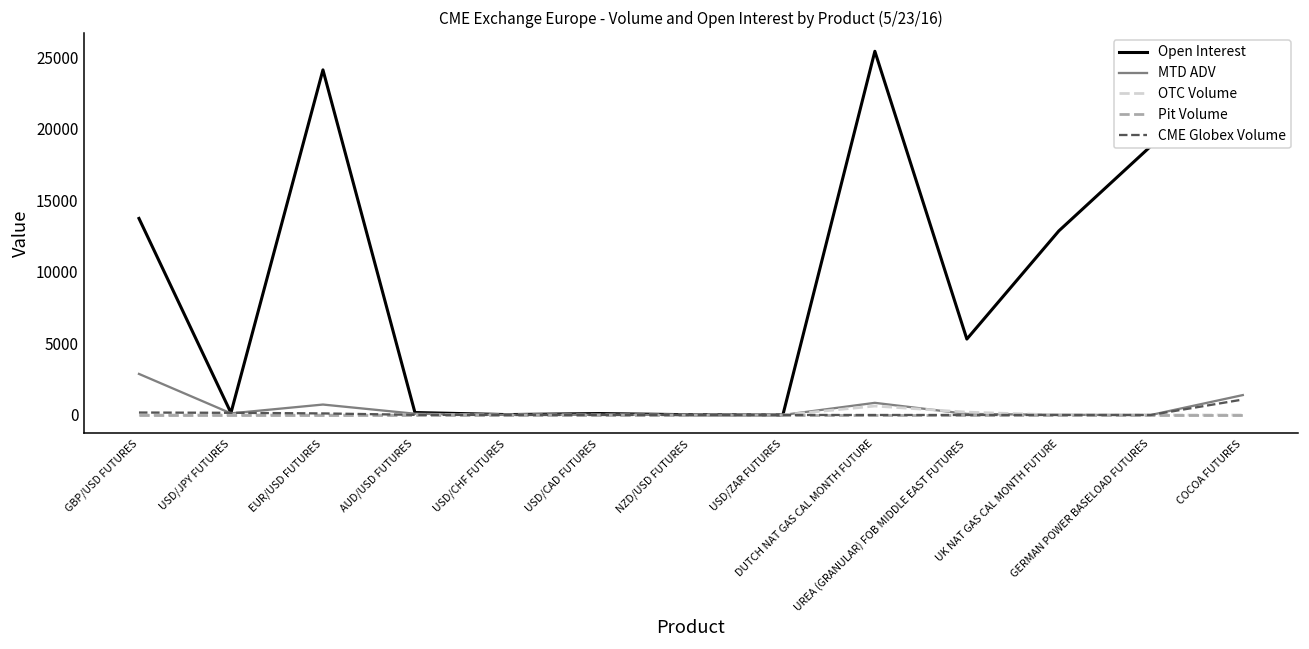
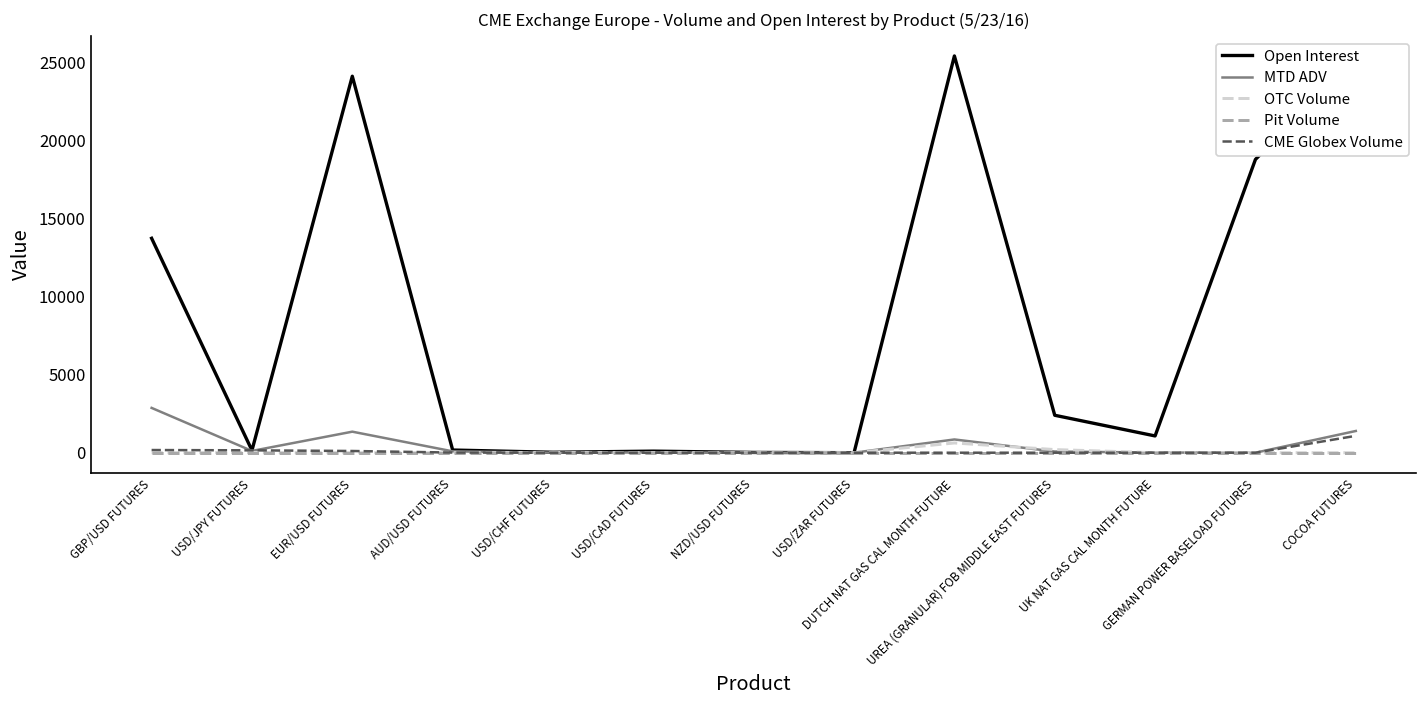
MTD ADV, EUR/USD FUTURES: 700 -> 1300
Open Interest, UREA (GRANULAR) FOB MIDDLE EAST FUTURES: 5300 -> 2400
Open Interest, UK NAT GAS CAL MONTH FUTURE: 12900 -> 1100
